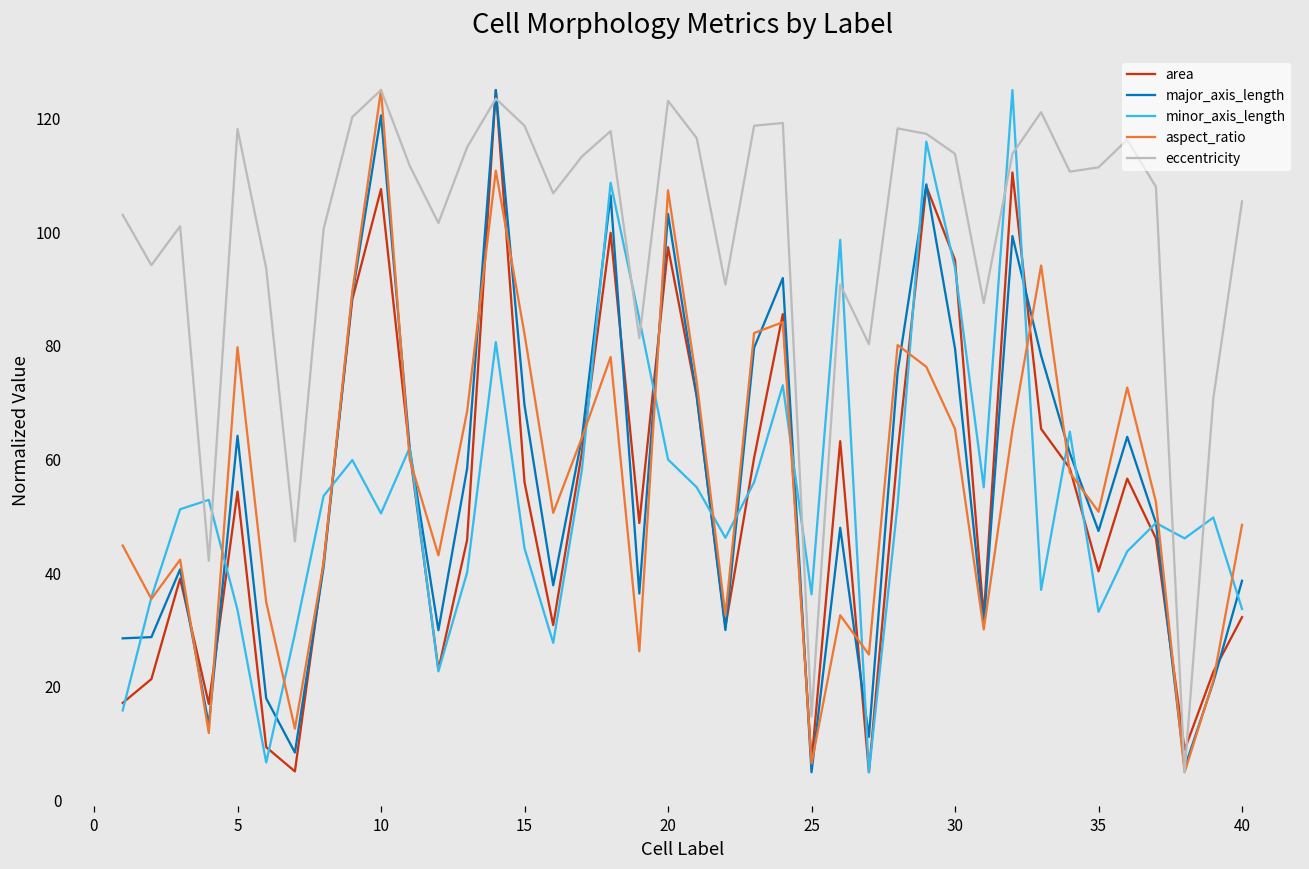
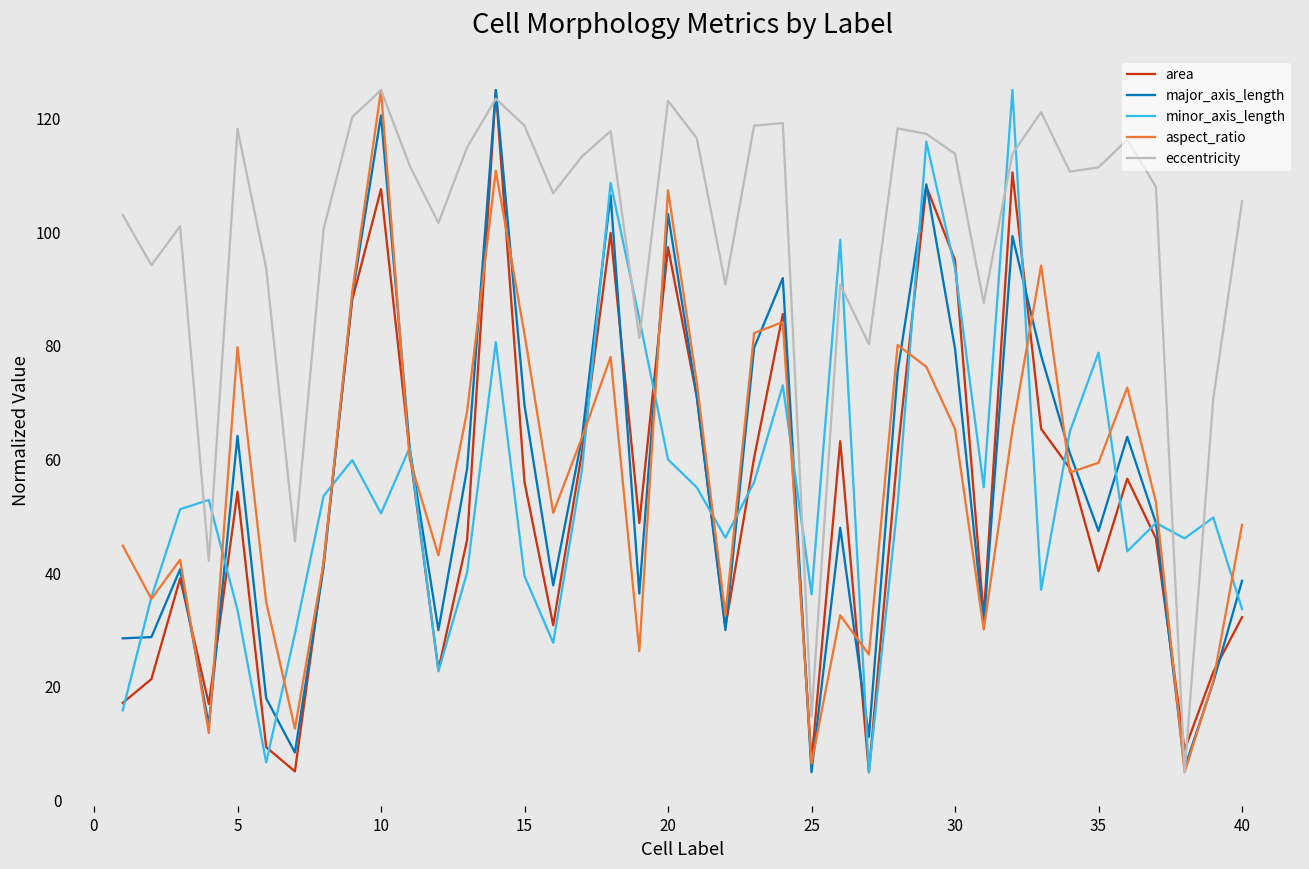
minor_axis_length, 15: 44 -> 39
minor_axis_length, 35: 33 -> 79
aspect_ratio, 35: 51 -> 59
